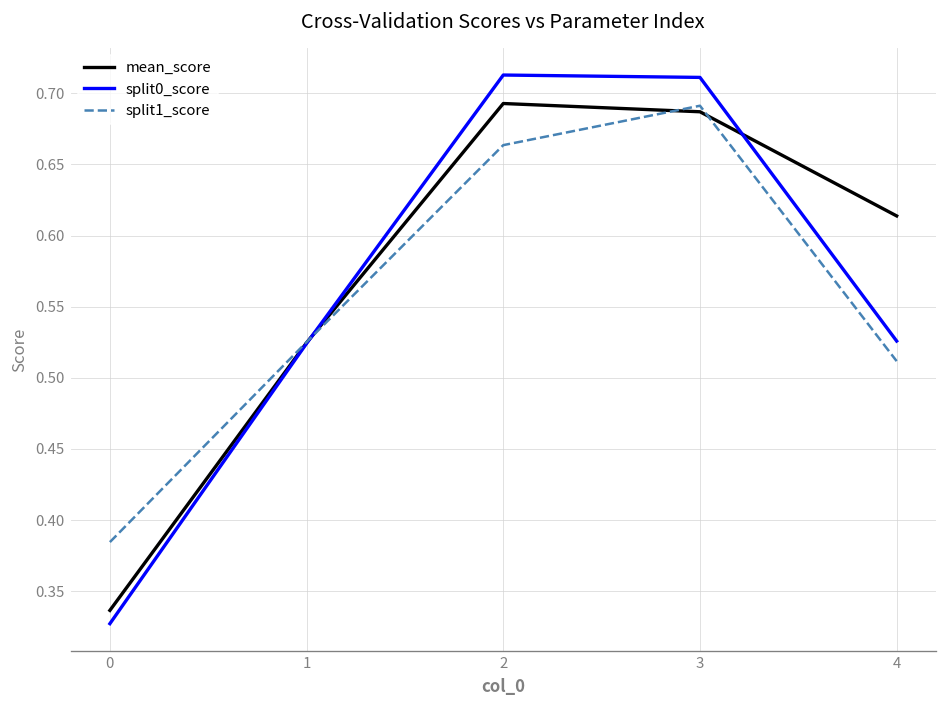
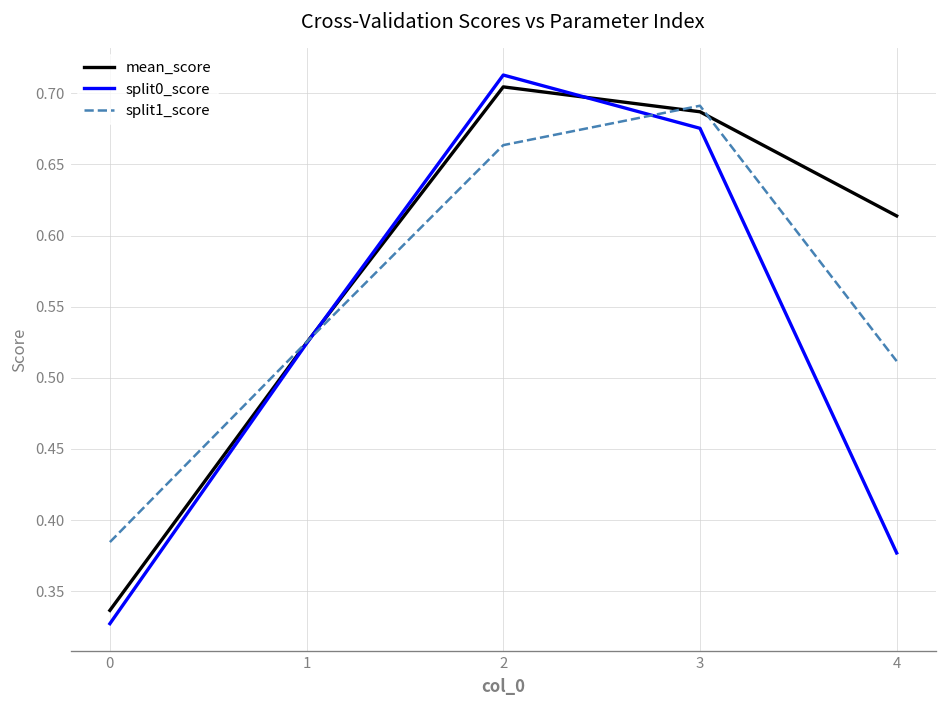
mean_score, 2: 0.693 -> 0.705
split0_score, 3: 0.711 -> 0.675
split0_score, 4: 0.526 -> 0.377
